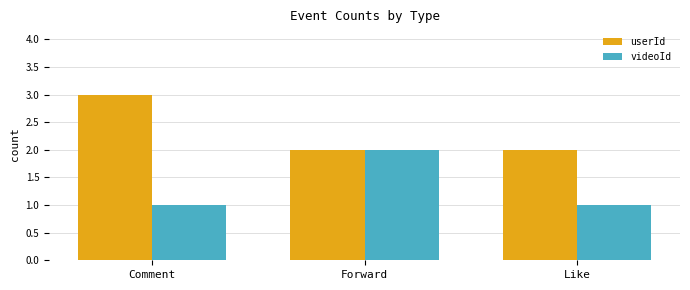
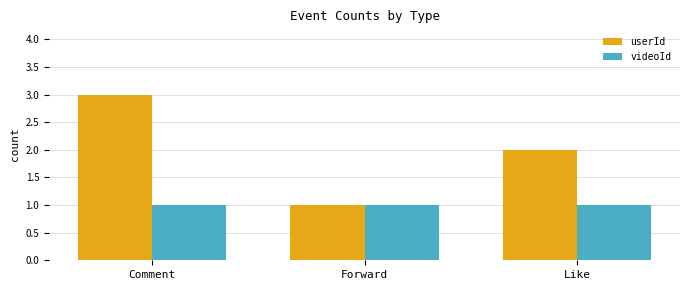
userId, Forward: 2 -> 1
videoId, Forward: 2 -> 1
